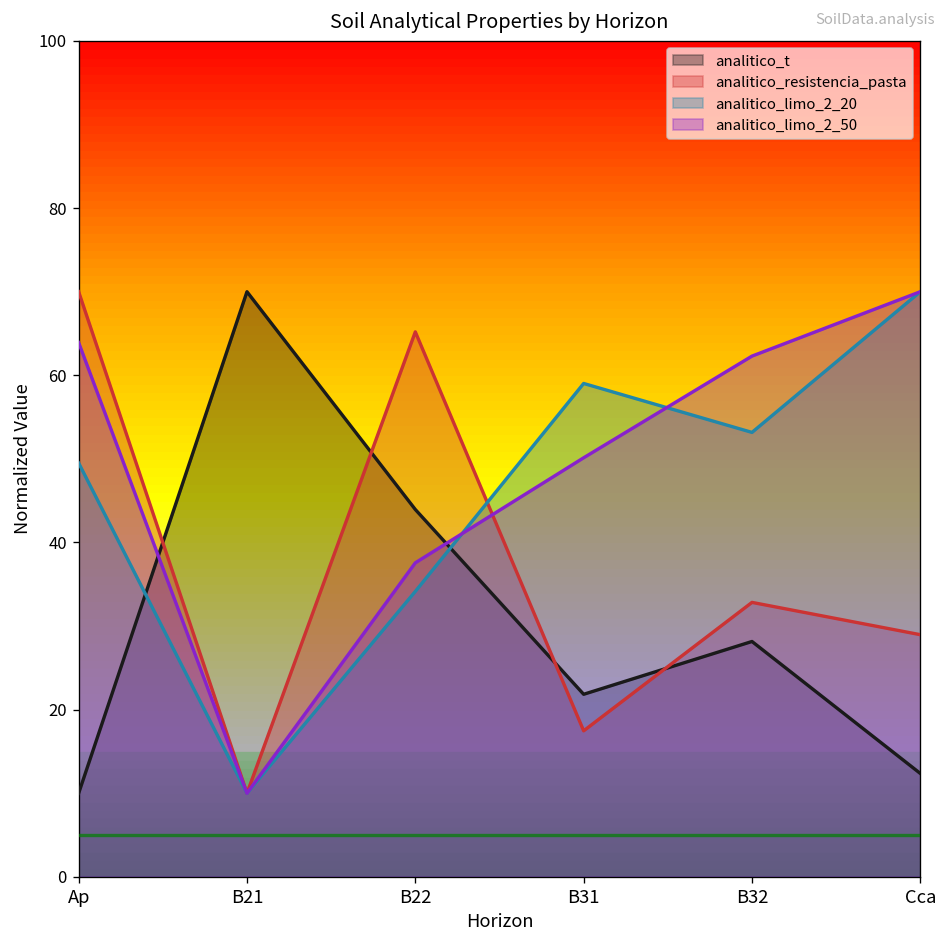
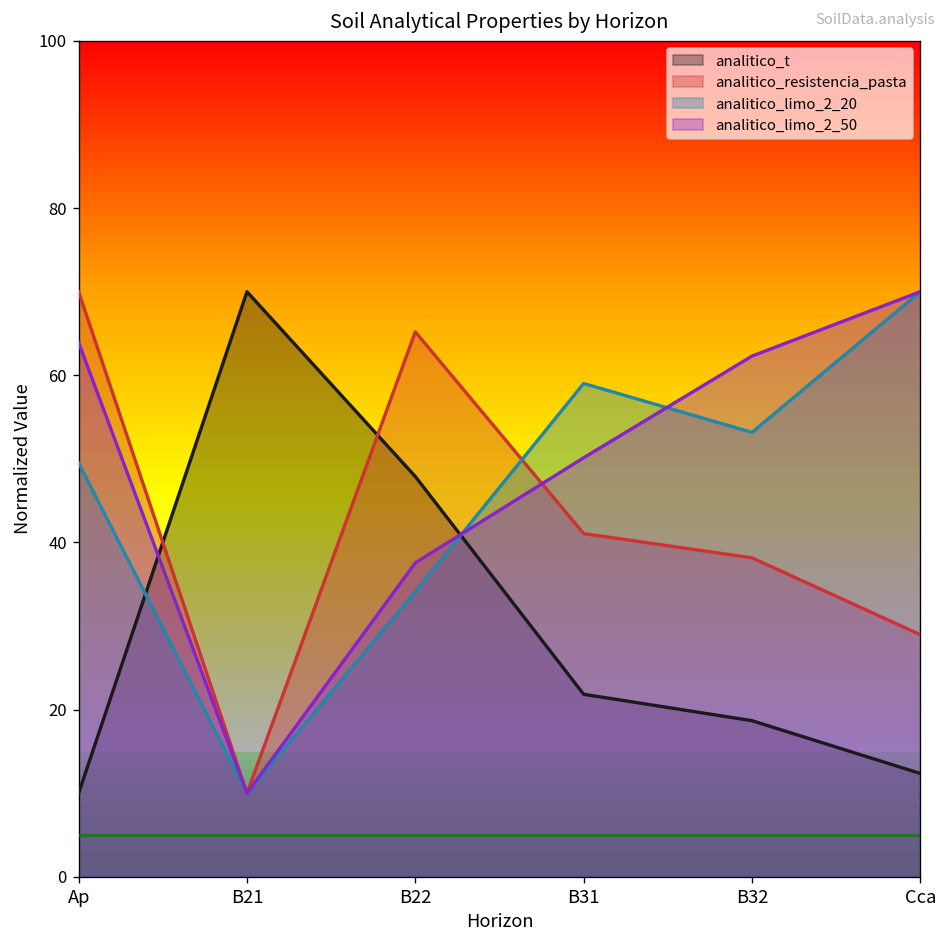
analitico_t, B22: 44 -> 48
analitico_resistencia_pasta, B31: 17 -> 41
analitico_t, B32: 28 -> 19
analitico_resistencia_pasta, B32: 33 -> 38
